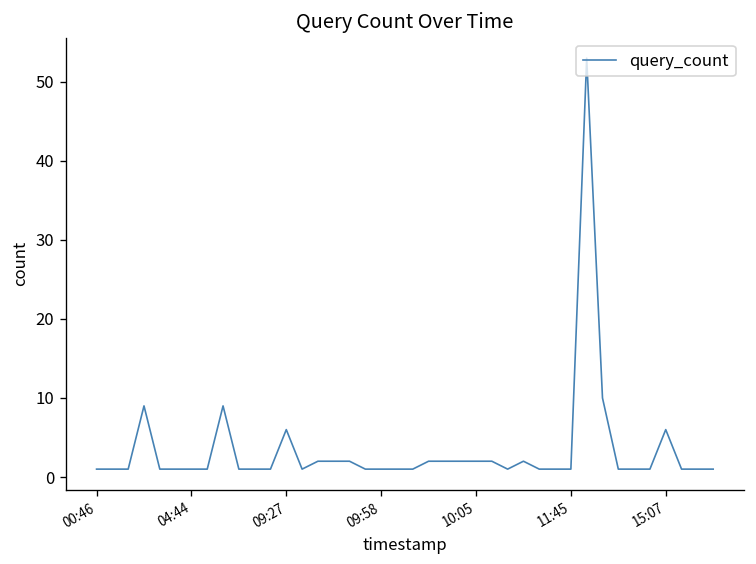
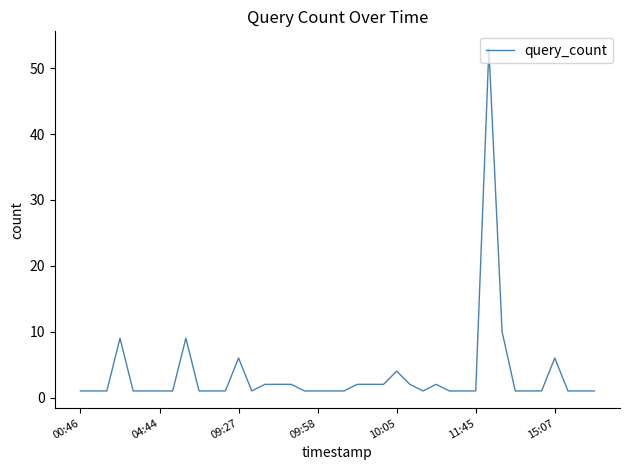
10:05: 2 -> 4
